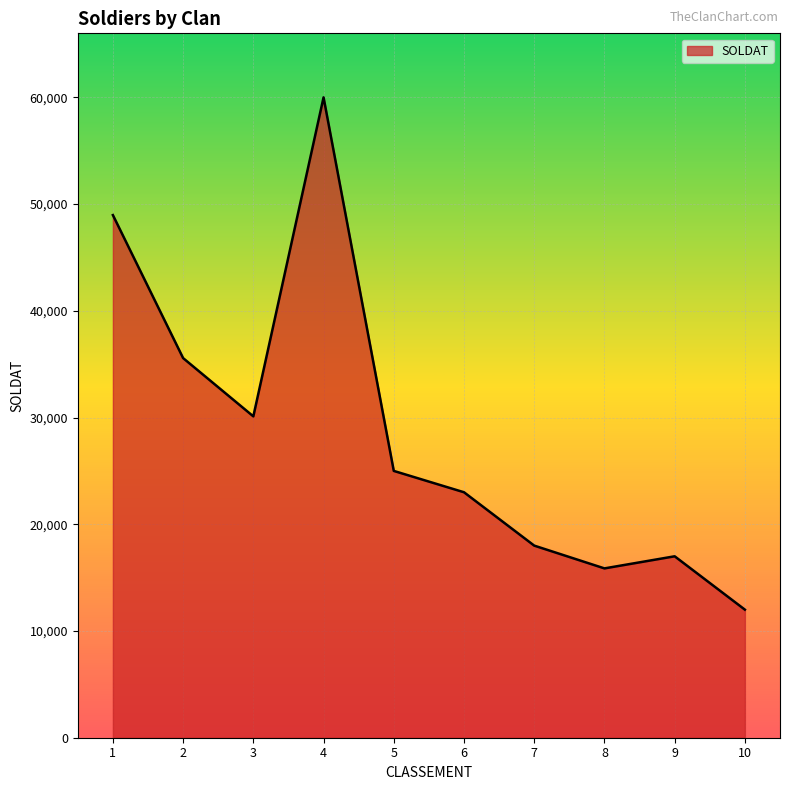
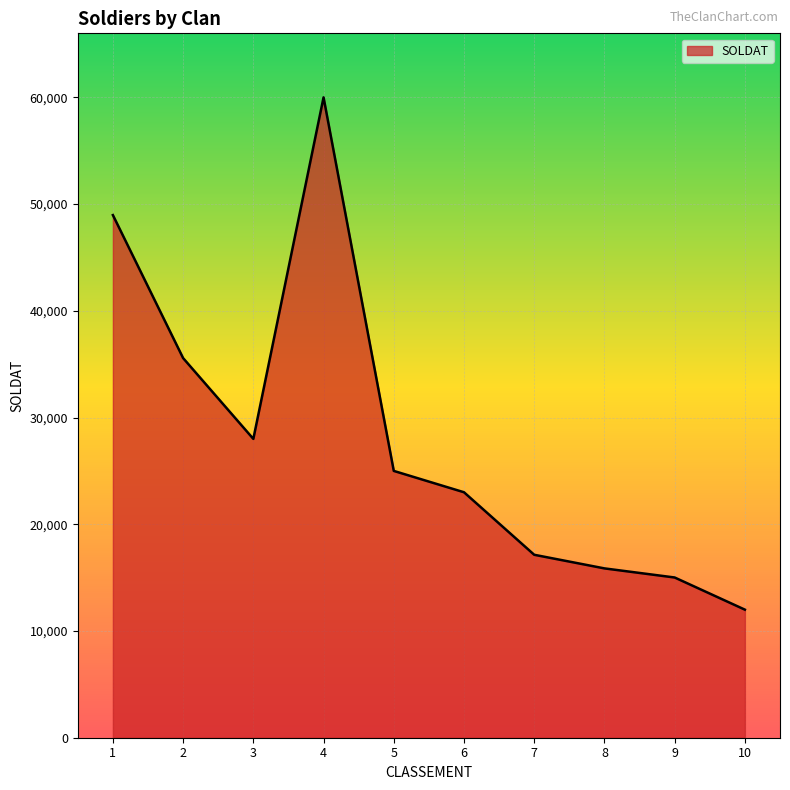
3: 30,100 -> 28,000
7: 18,000 -> 17,100
9: 17,000 -> 15,000
